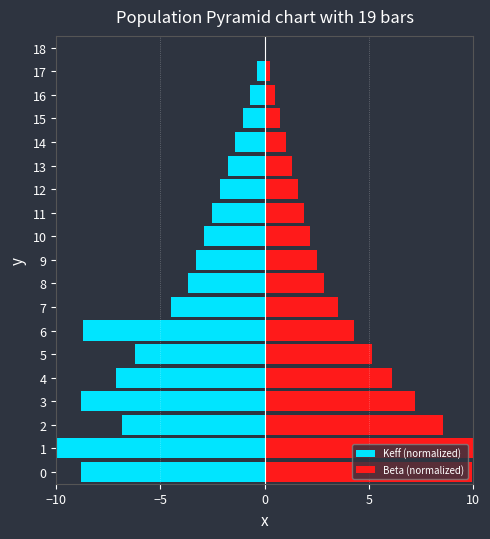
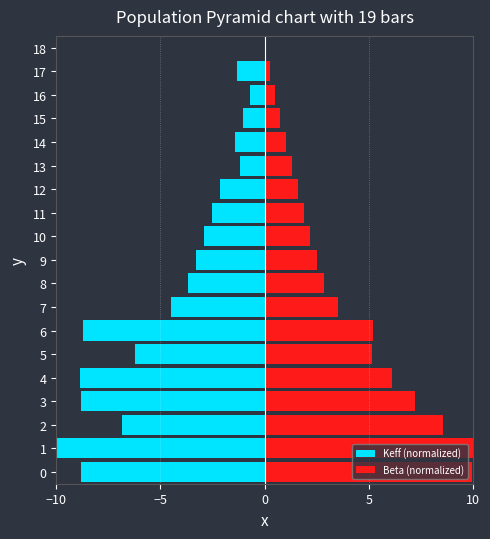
Keff (normalized), 17: -0.3 -> -1.3
Keff (normalized), 13: -1.8 -> -1.2
Beta (normalized), 6: 4.3 -> 5.2
Keff (normalized), 4: -7.1 -> -8.9
